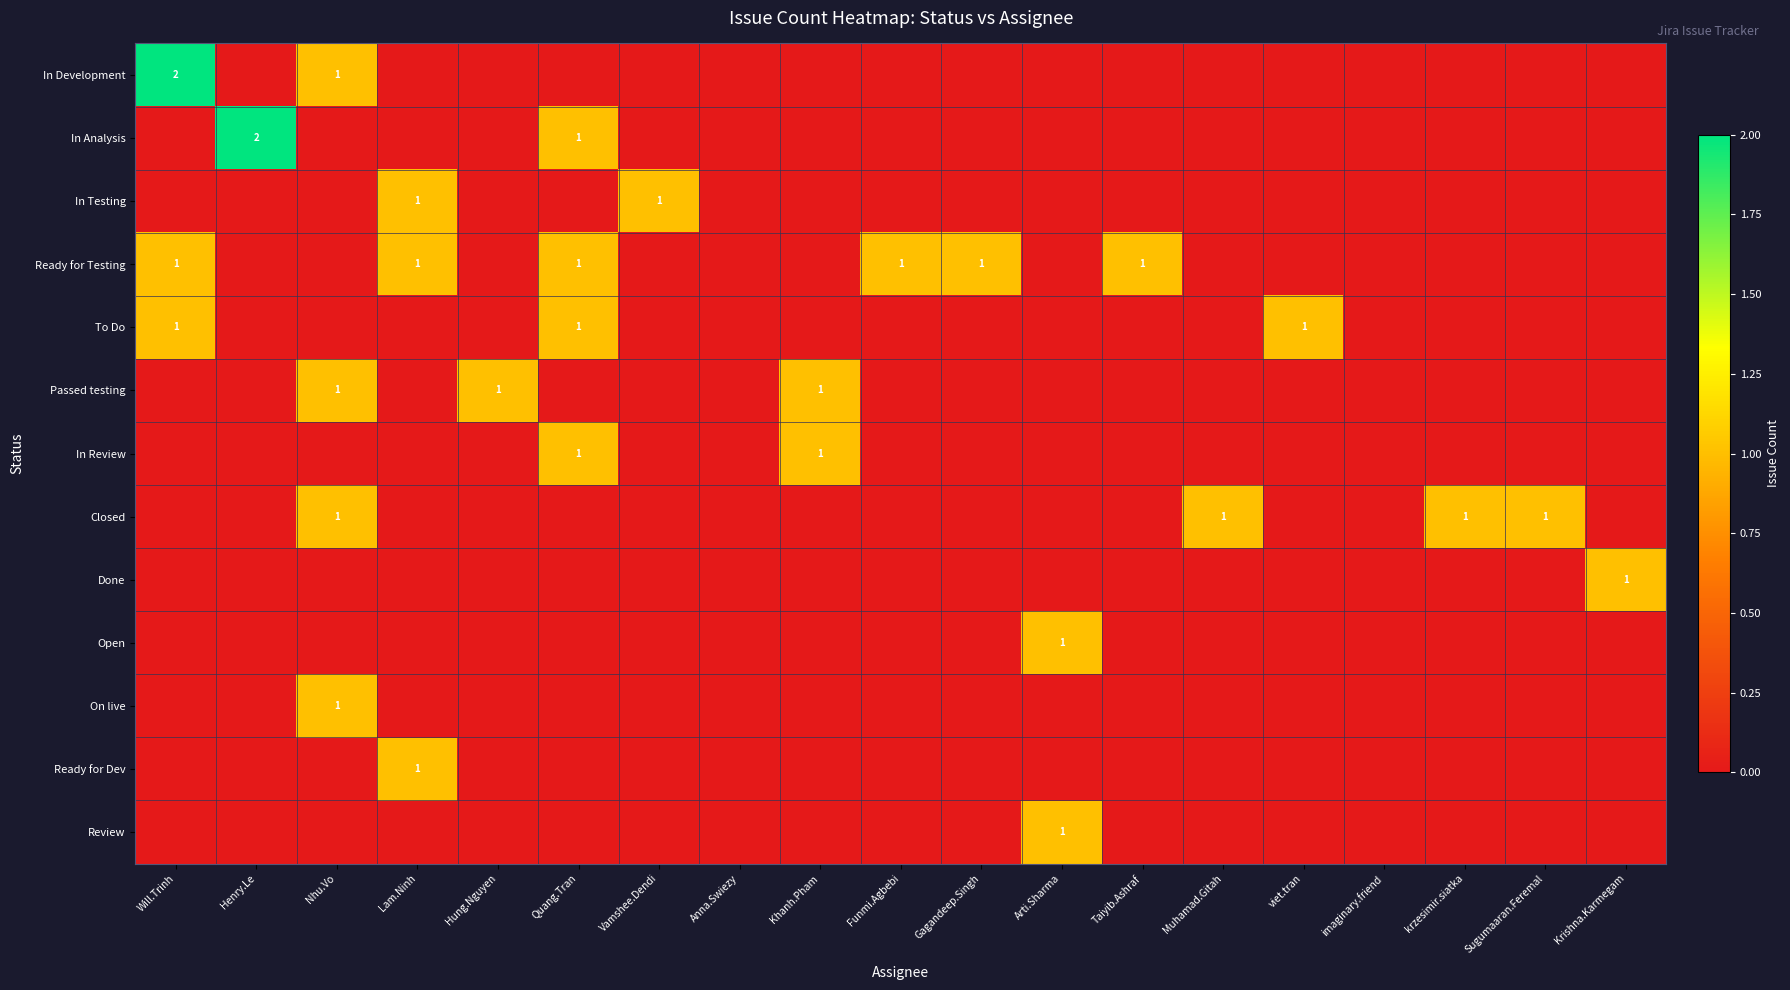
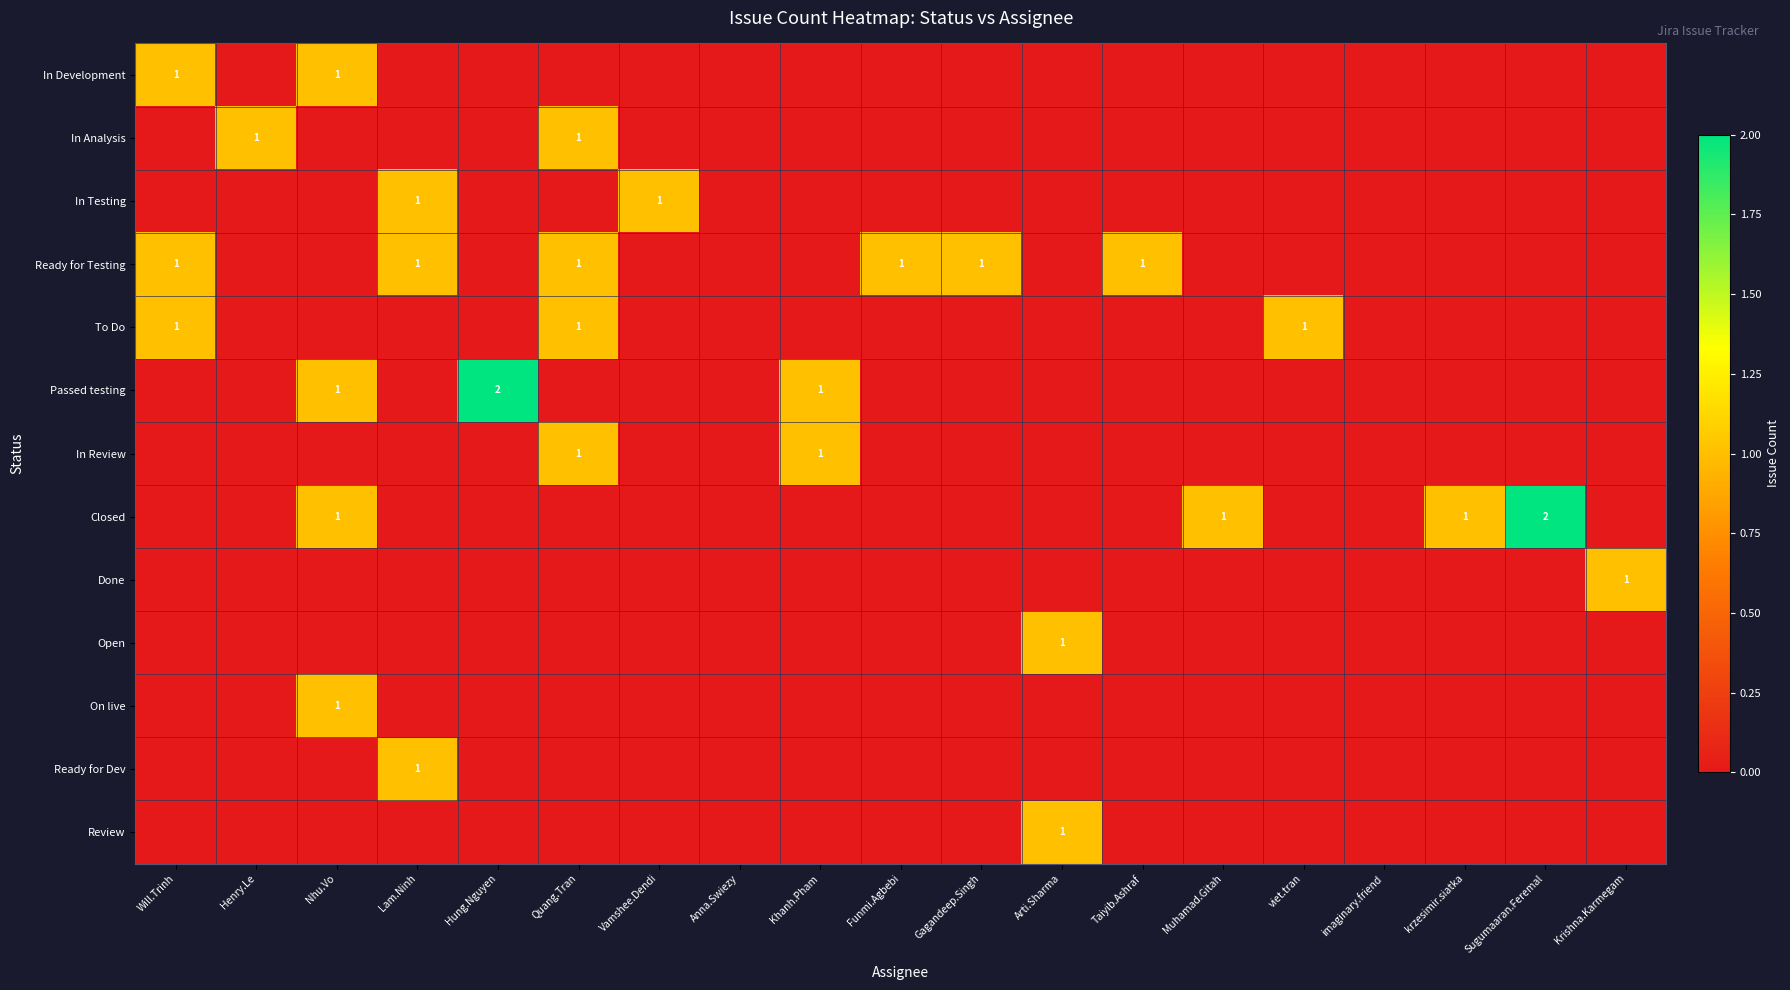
In Development, Will.Trinh: 2 -> 1
In Analysis, Henry.Le: 2 -> 1
Passed testing, Hung.Nguyen: 1 -> 2
Closed, Sugumaaran.Feremal: 1 -> 2
